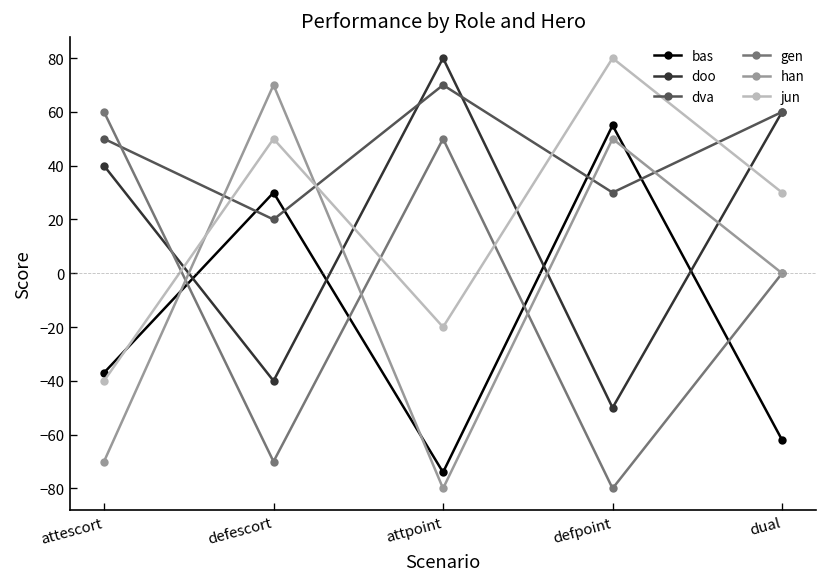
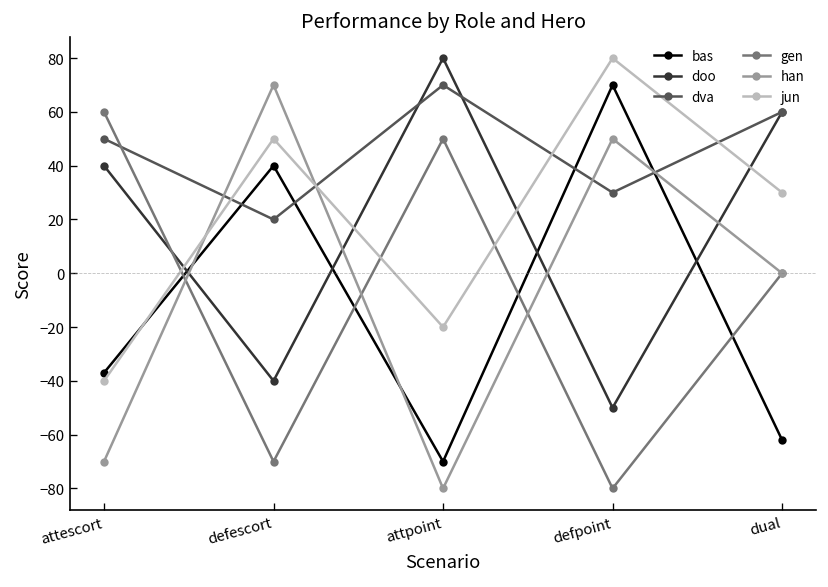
bas, defescort: 30 -> 40
bas, attpoint: -74 -> -70
bas, defpoint: 55 -> 70
